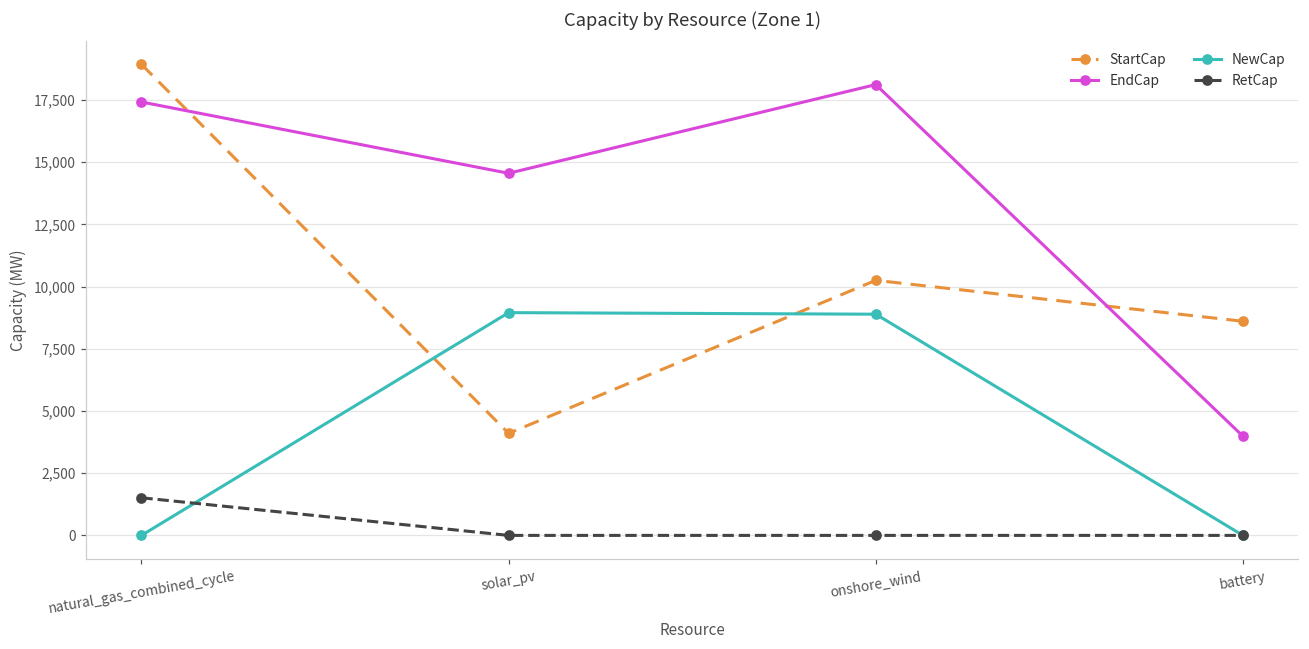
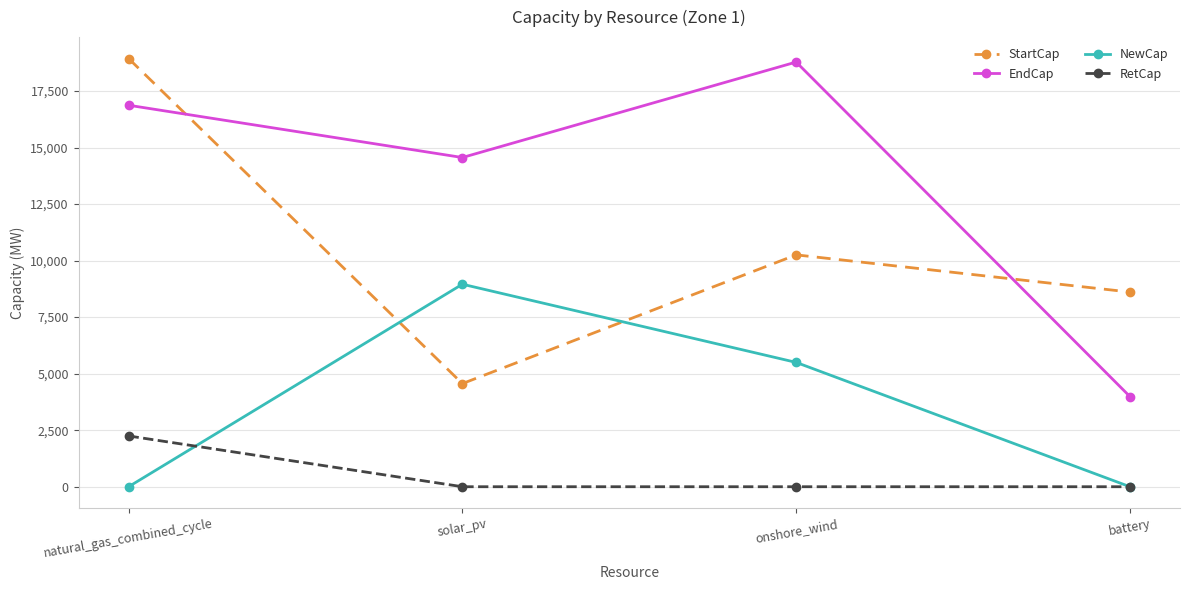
EndCap, natural_gas_combined_cycle: 17,400 -> 16,900
RetCap, natural_gas_combined_cycle: 1,500 -> 2,200
StartCap, solar_pv: 4,100 -> 4,600
EndCap, onshore_wind: 18,100 -> 18,800
NewCap, onshore_wind: 8,900 -> 5,500
